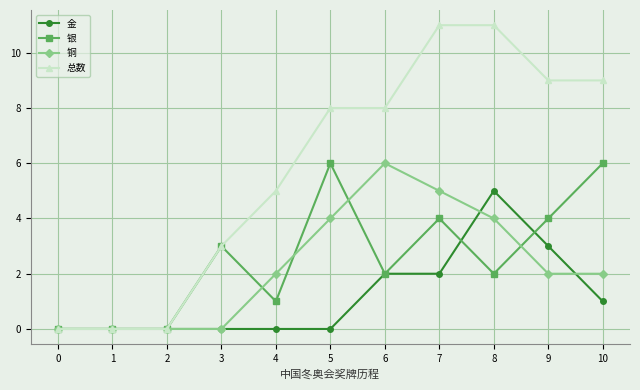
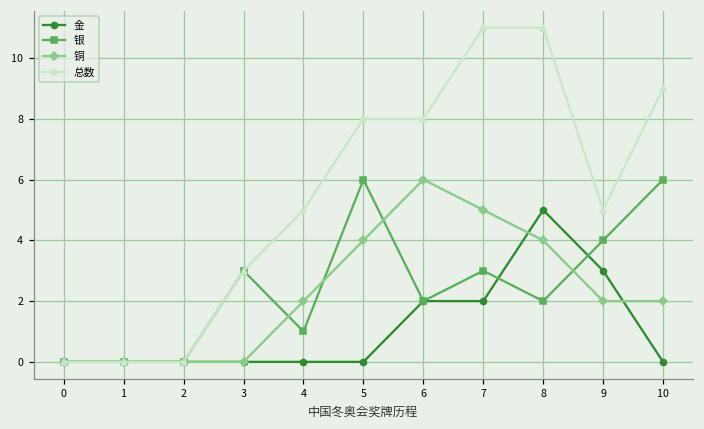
银, 7: 4 -> 3
总数, 9: 9 -> 5
金, 10: 1 -> 0
